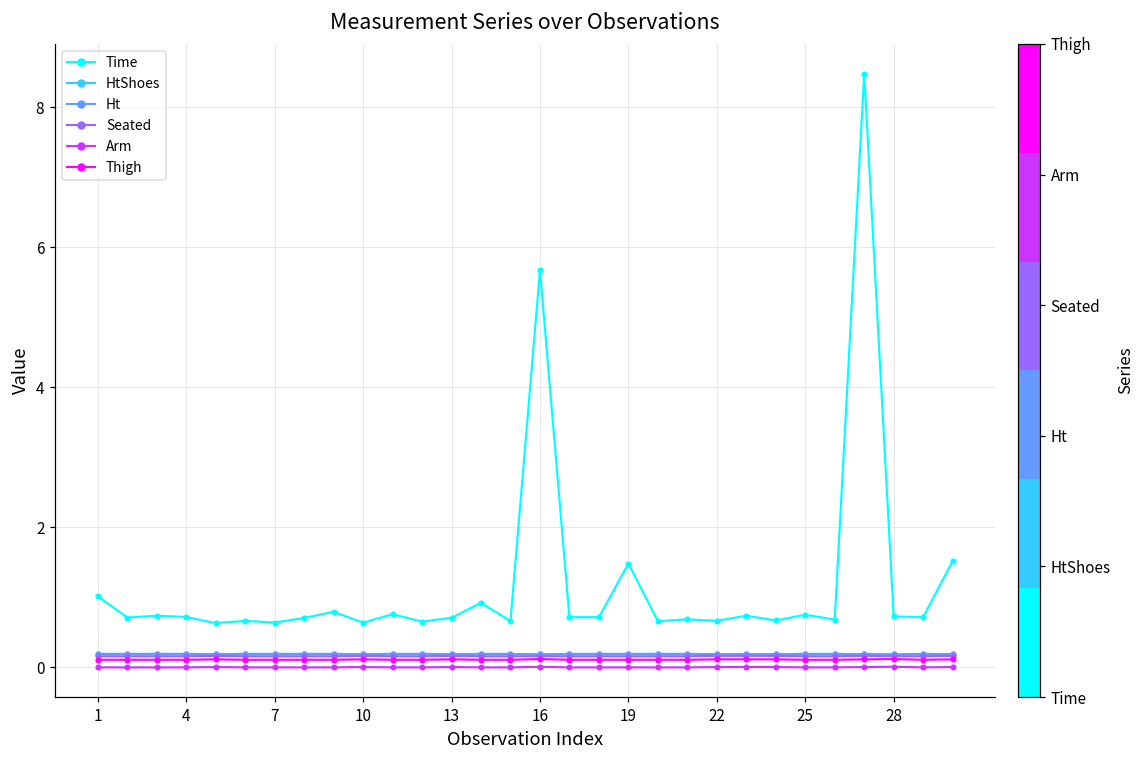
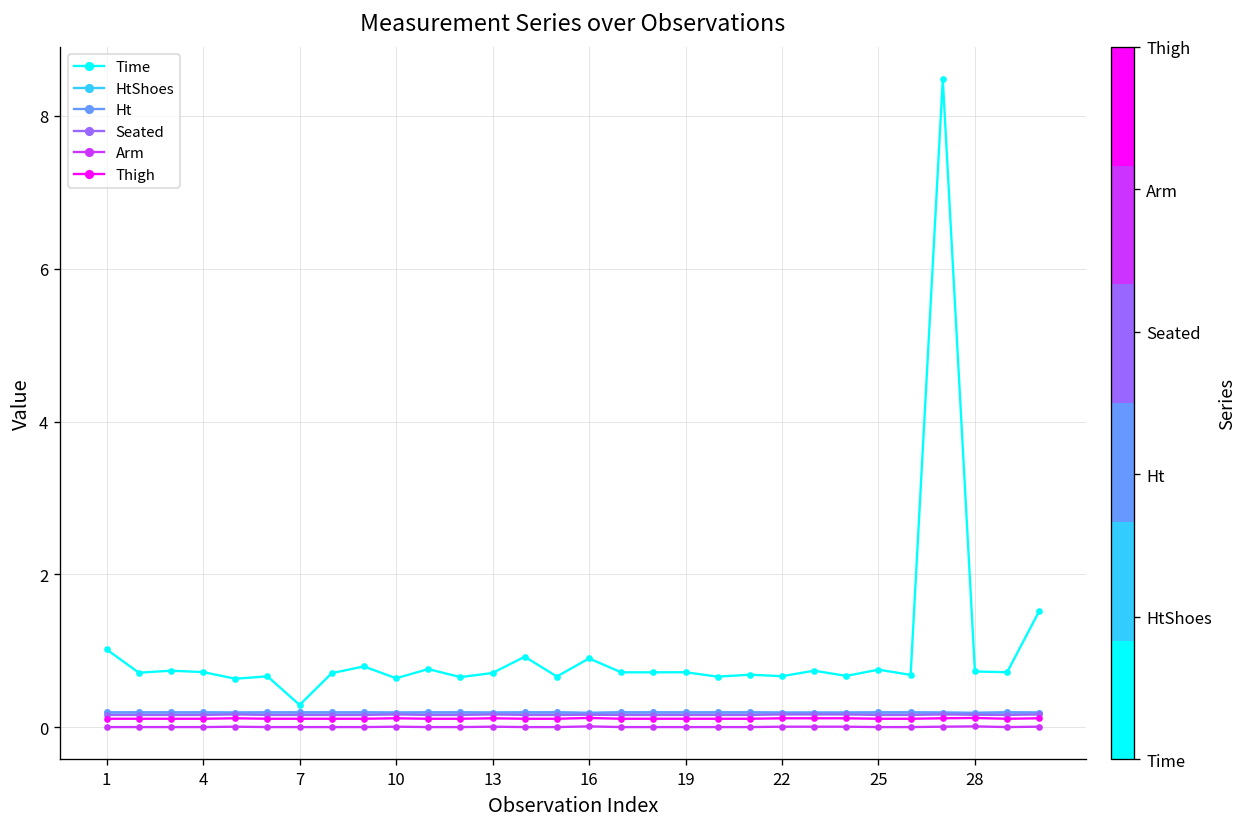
Time, 7: 0.6 -> 0.3
Time, 16: 5.7 -> 0.9
Time, 19: 1.5 -> 0.7
